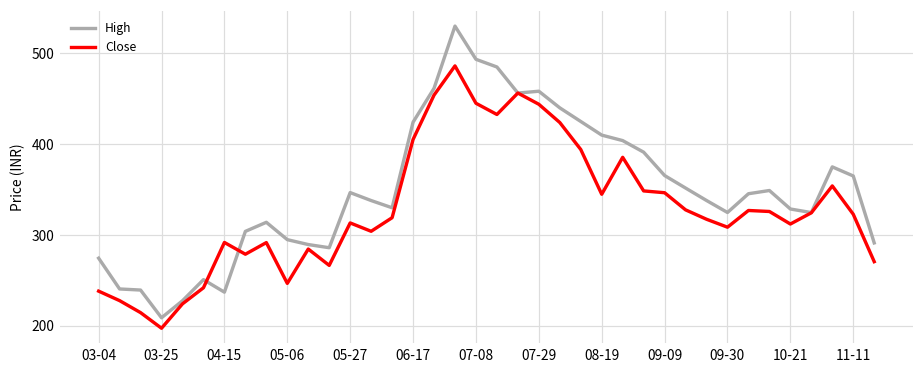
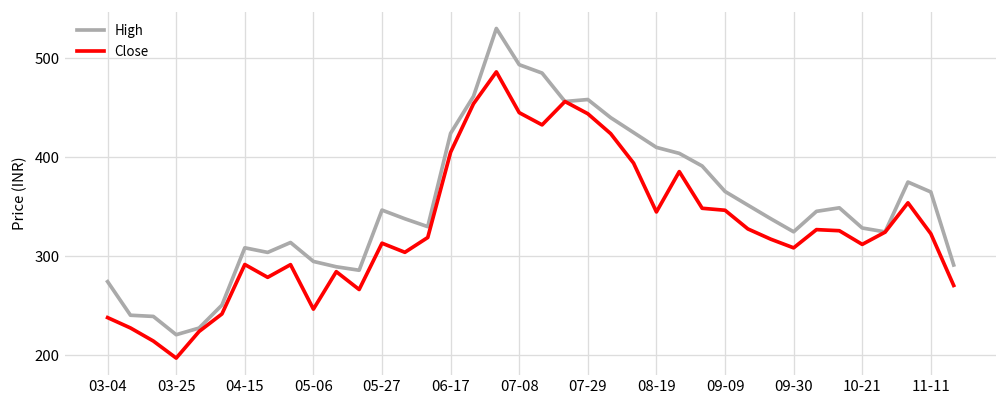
High, 03-25: 210 -> 220
High, 04-15: 240 -> 310
